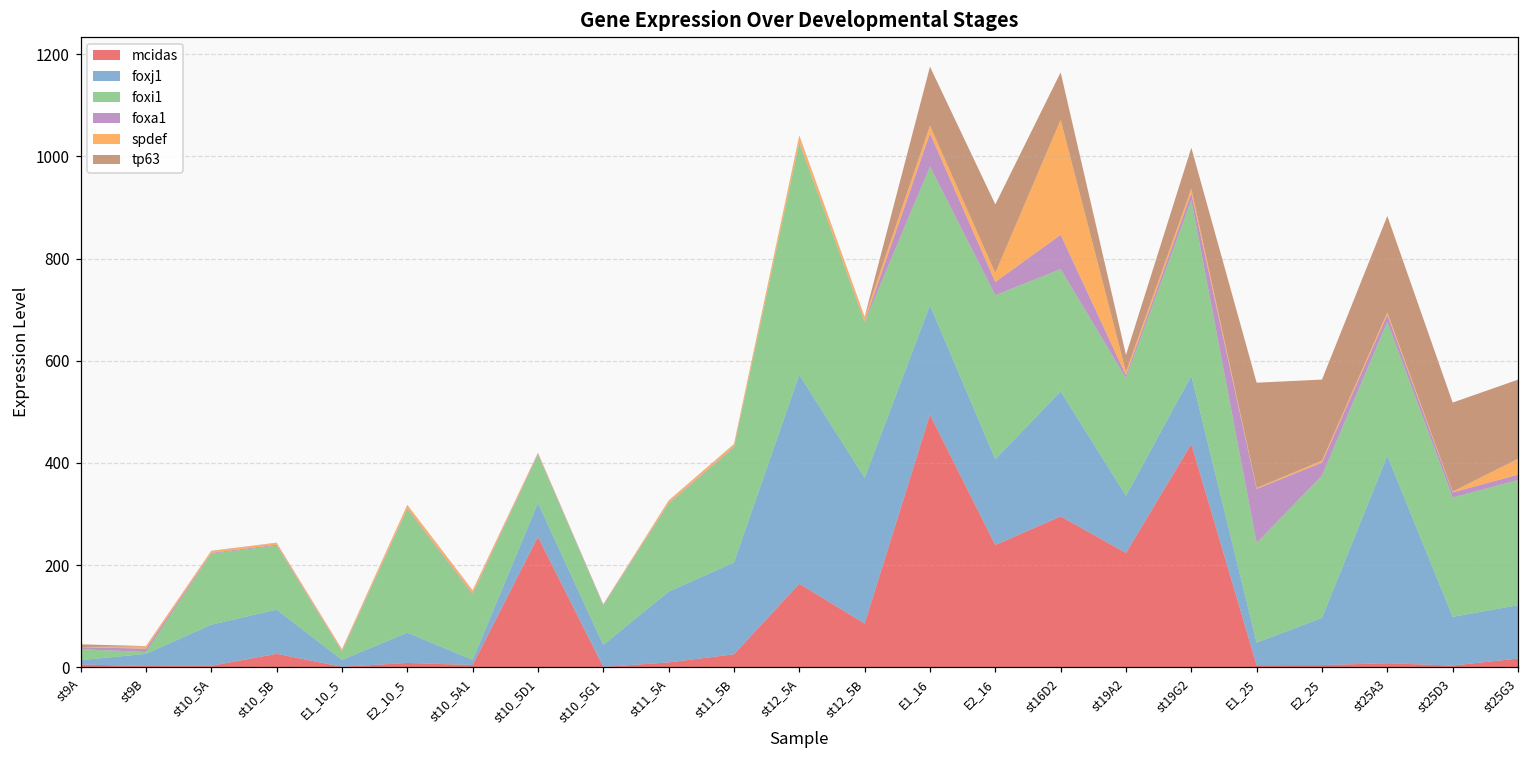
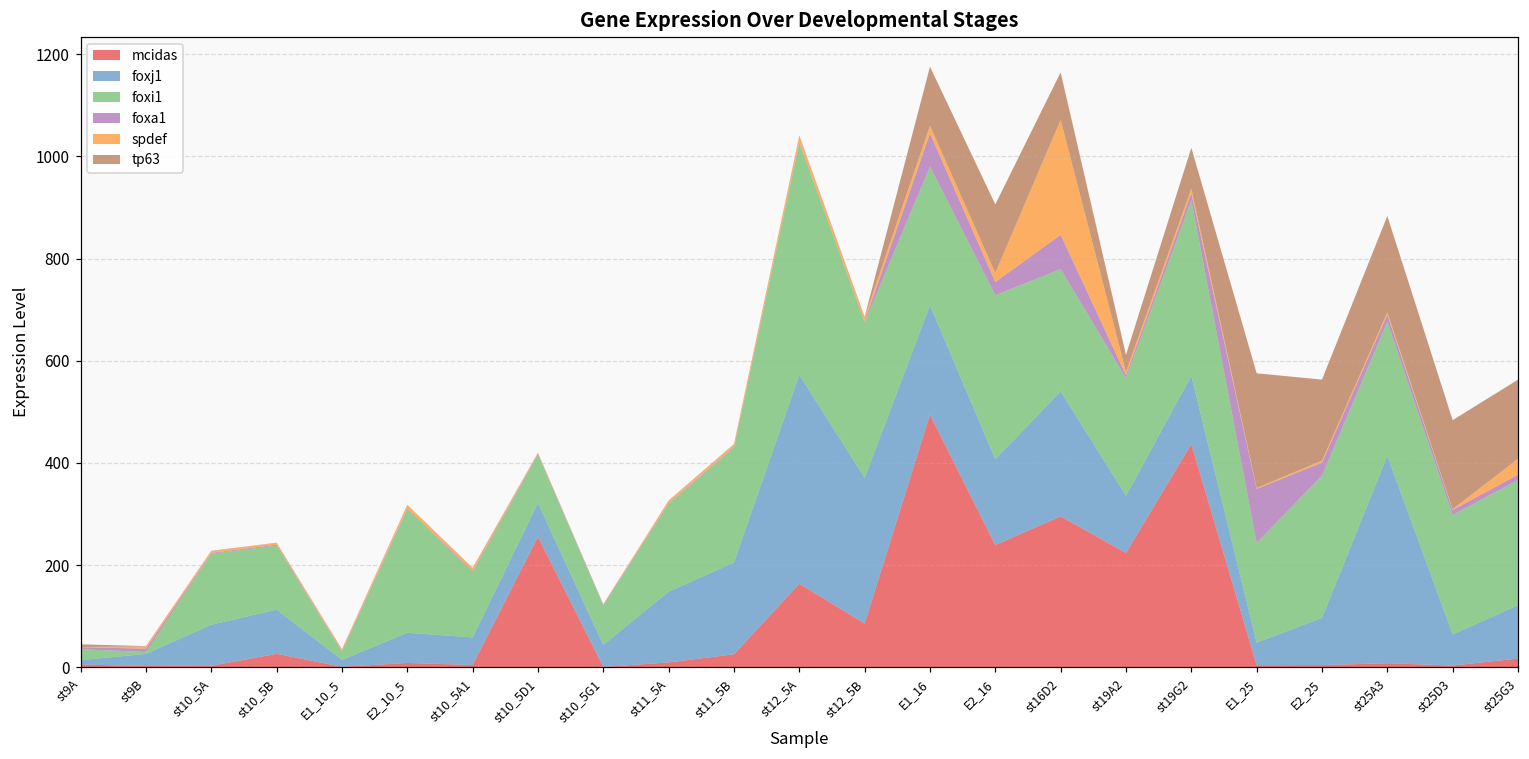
foxj1, st10_5A1: 10 -> 50
tp63, E1_25: 210 -> 220
foxj1, st25D3: 100 -> 60
